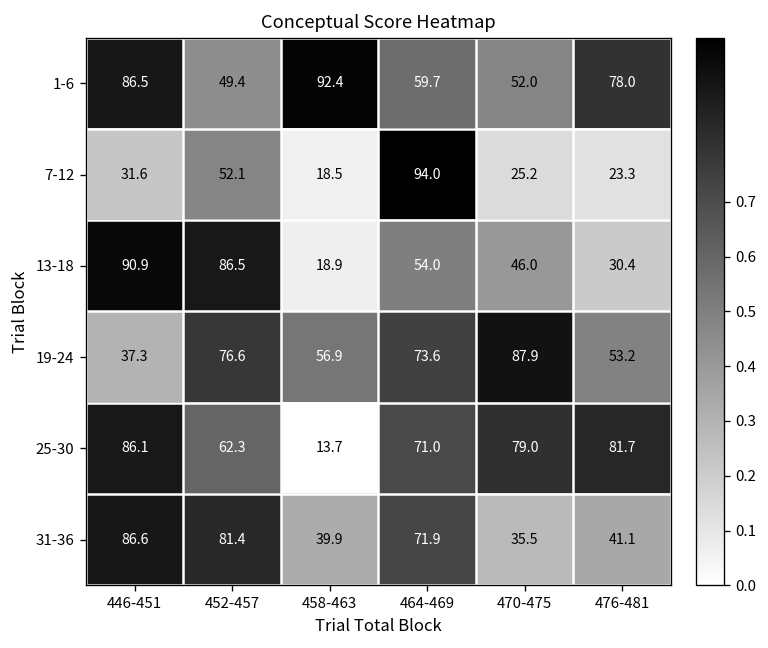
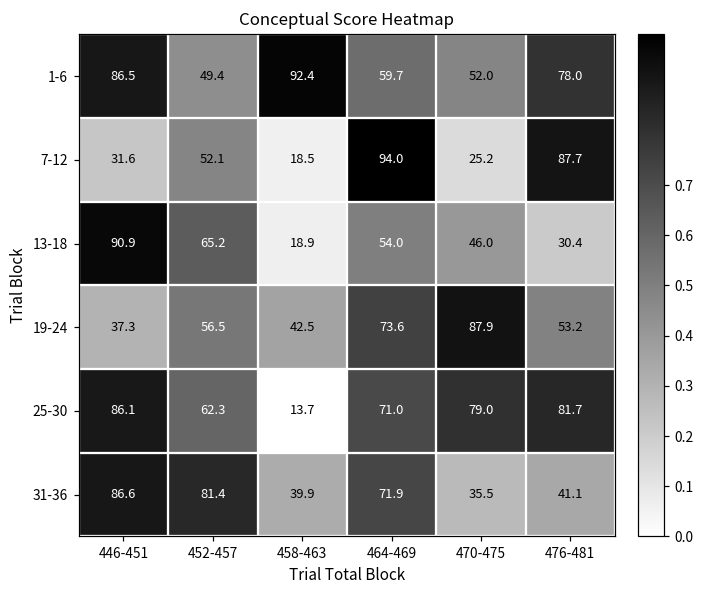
7-12, 476-481: 23.3 -> 87.7
13-18, 452-457: 86.5 -> 65.2
19-24, 452-457: 76.6 -> 56.5
19-24, 458-463: 56.9 -> 42.5
